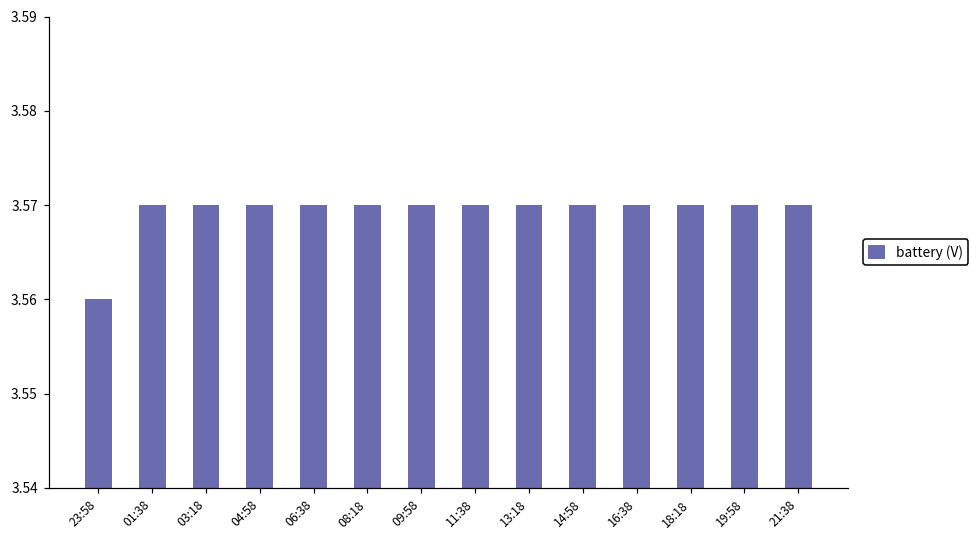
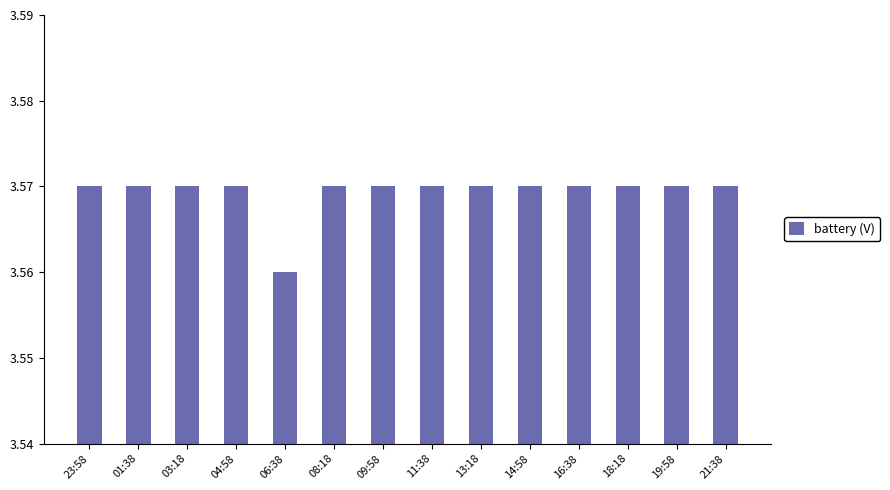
23:58: 3.56 -> 3.57
06:38: 3.57 -> 3.56
